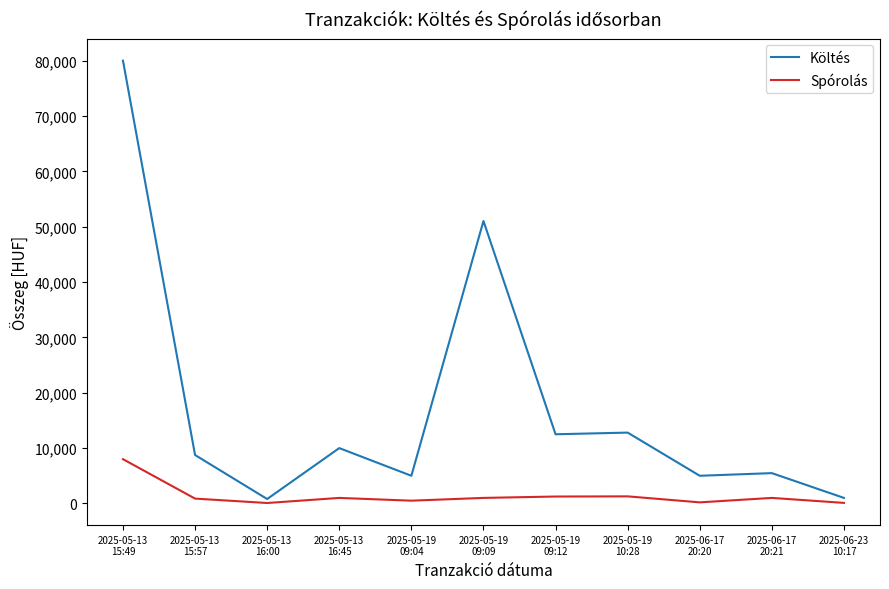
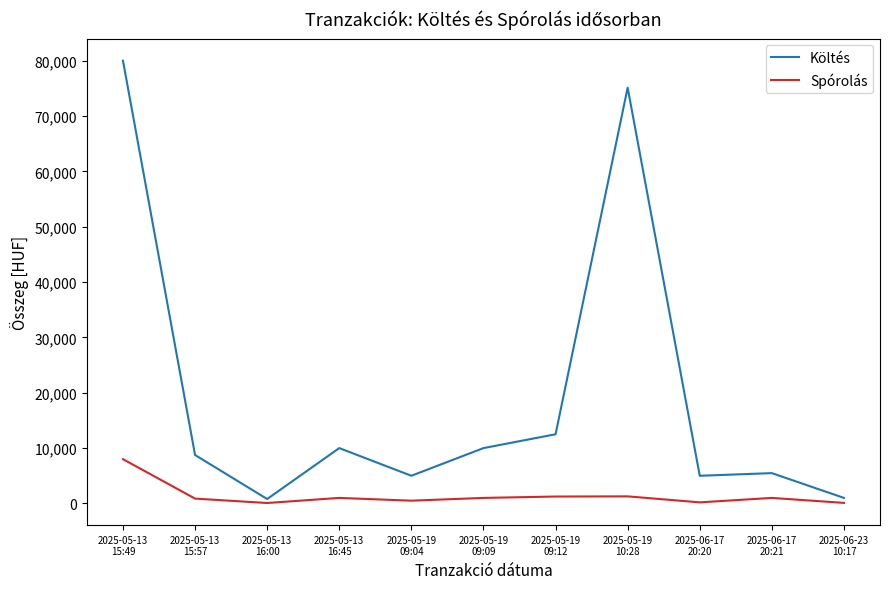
Költés, 2025-05-19 09:09: 51,000 -> 10,000
Költés, 2025-05-19 10:28: 13,000 -> 75,000
